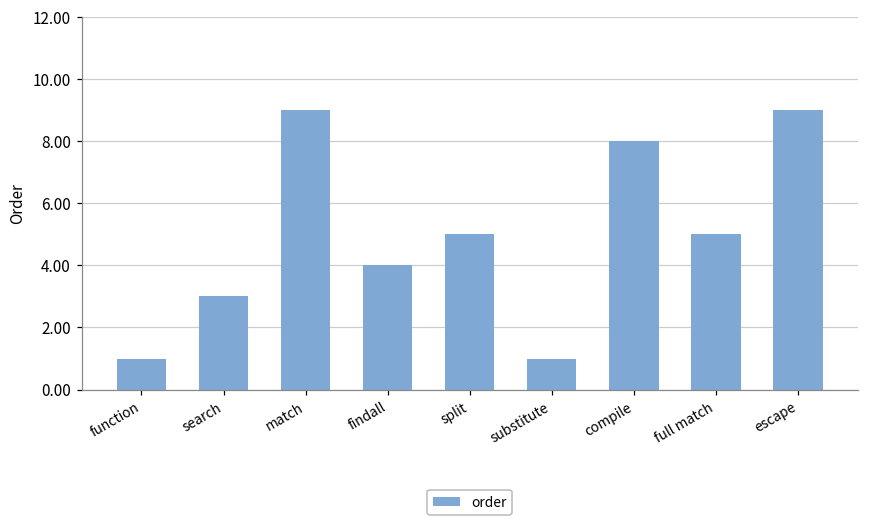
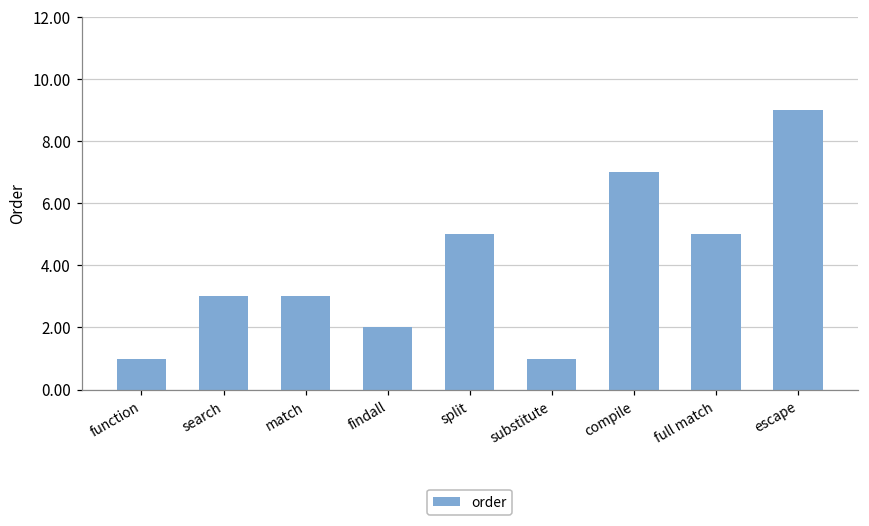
match: 9 -> 3
findall: 4 -> 2
compile: 8 -> 7
